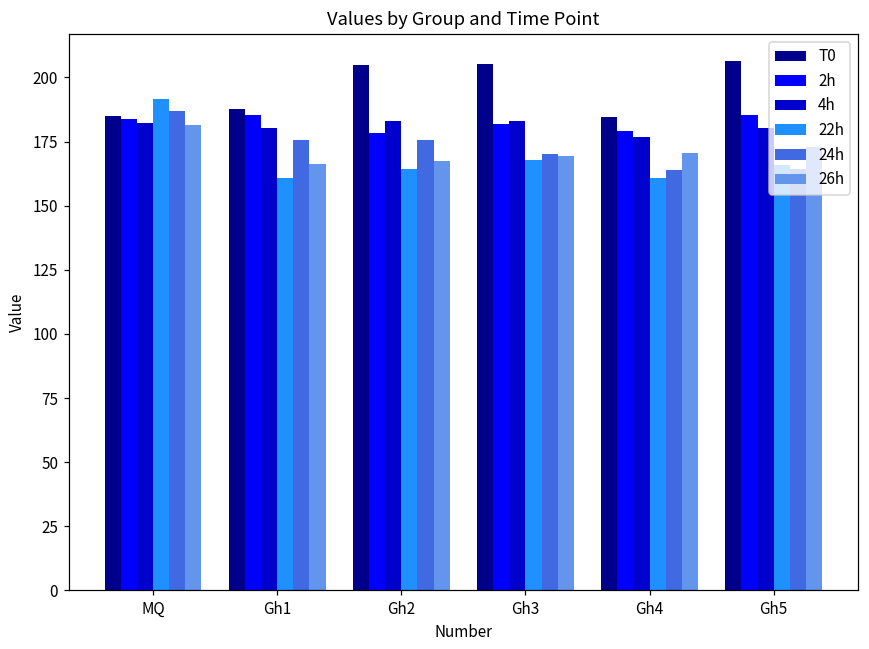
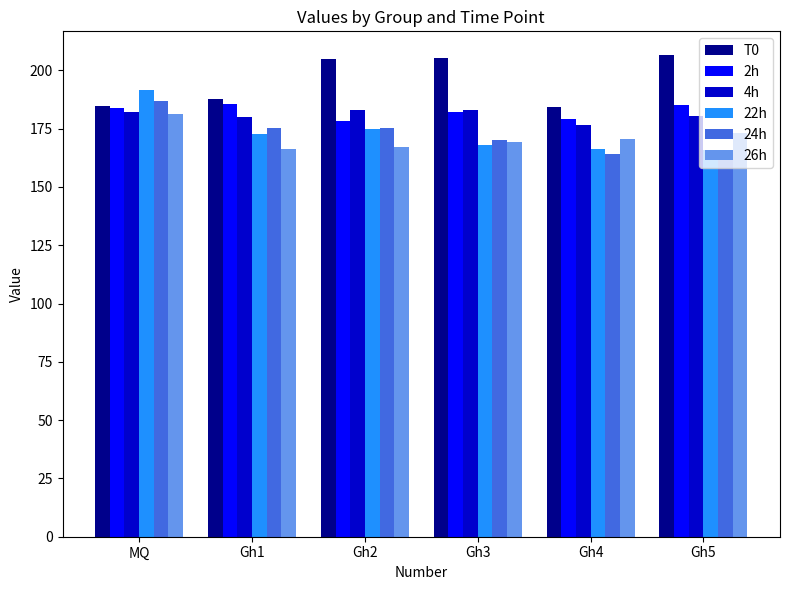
22h, Gh1: 161 -> 173
22h, Gh2: 164 -> 175
22h, Gh4: 161 -> 166
